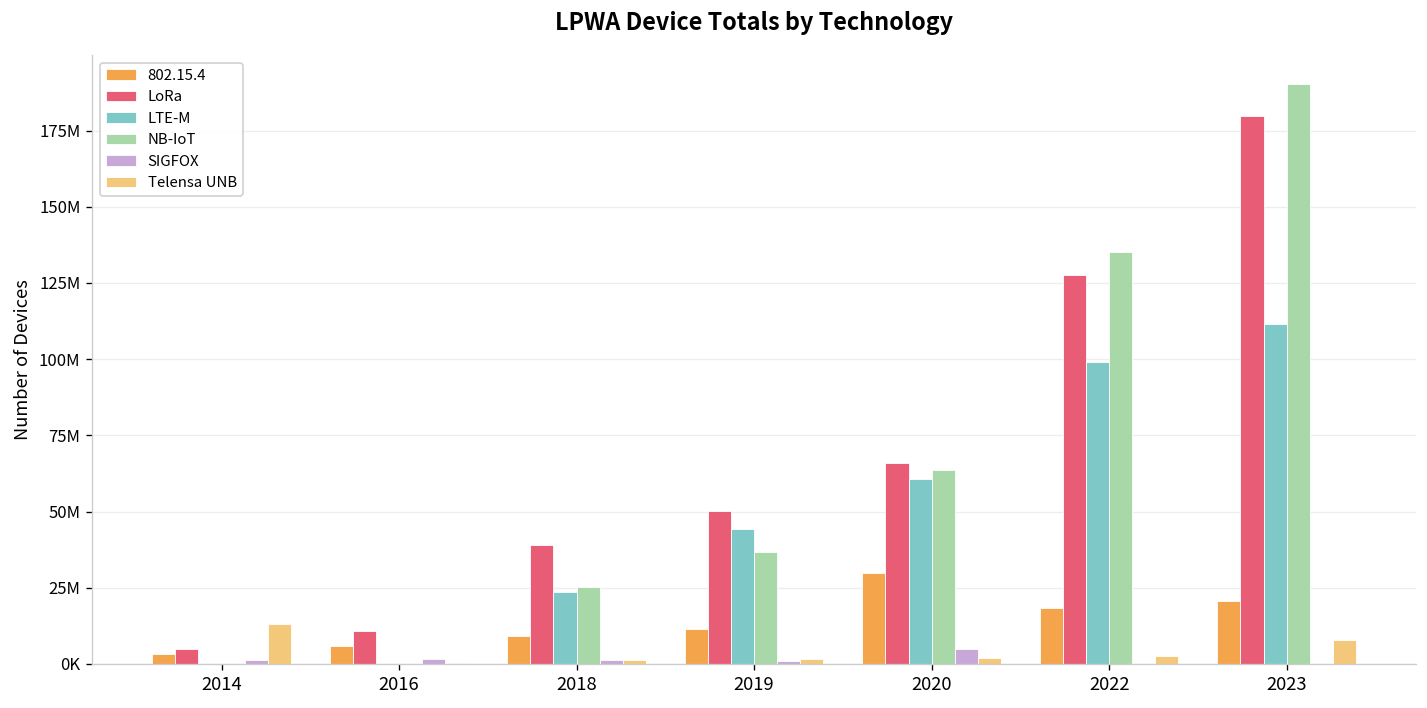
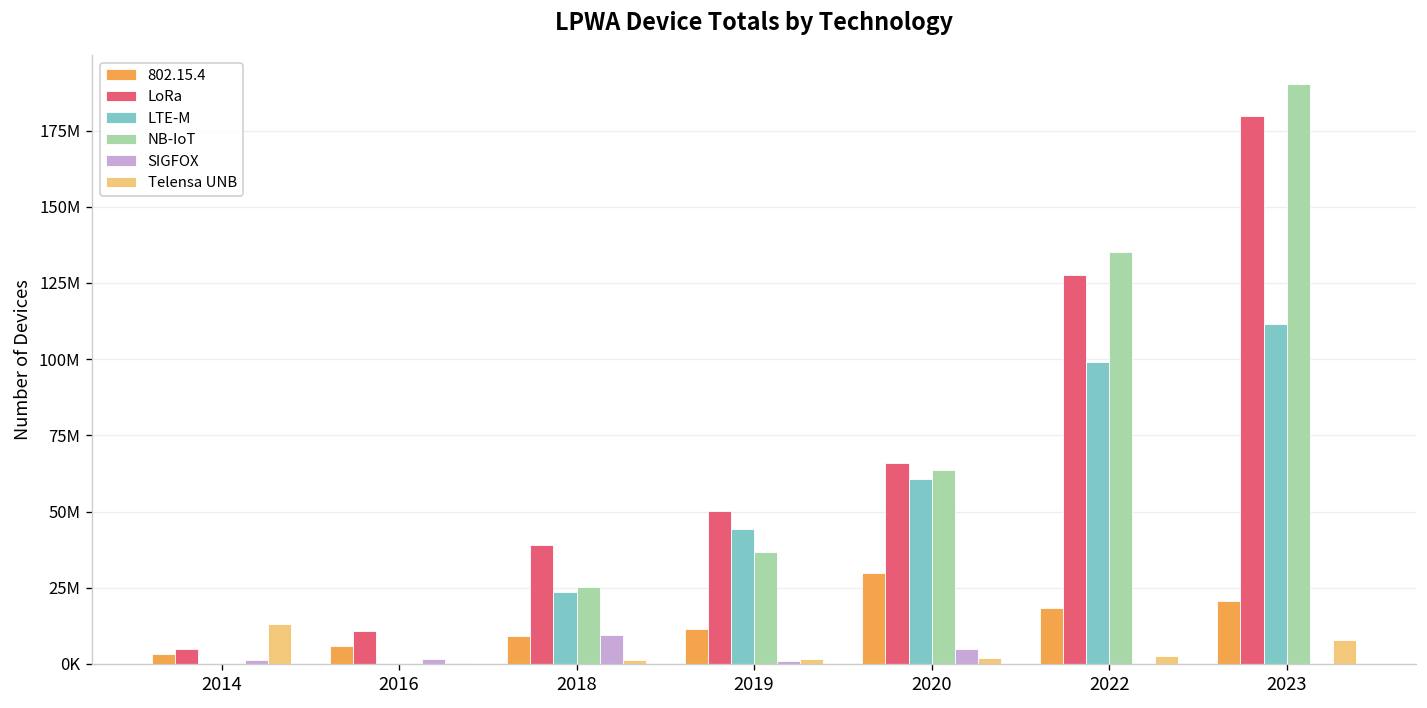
SIGFOX, 2018: 1000000 -> 9000000
